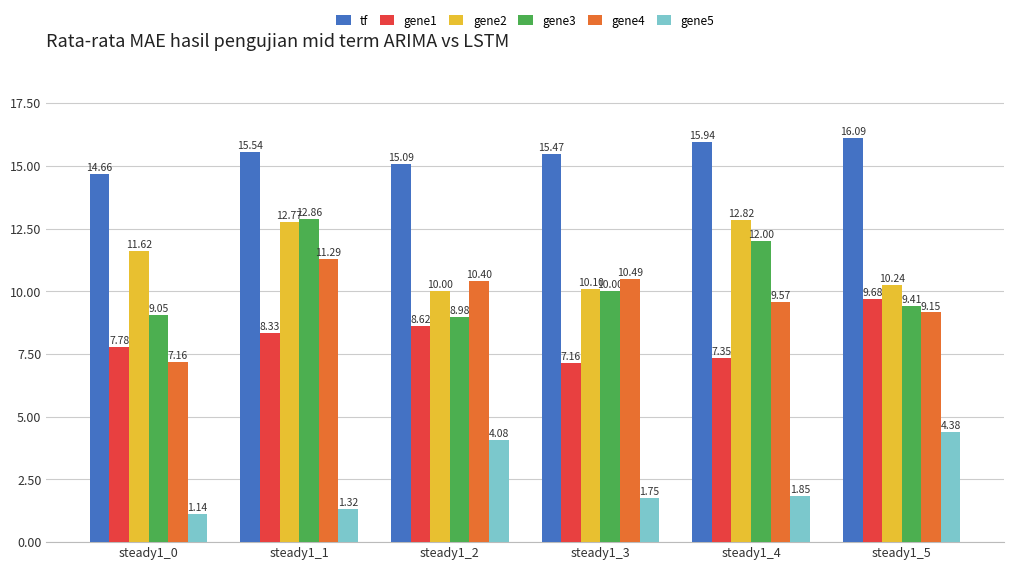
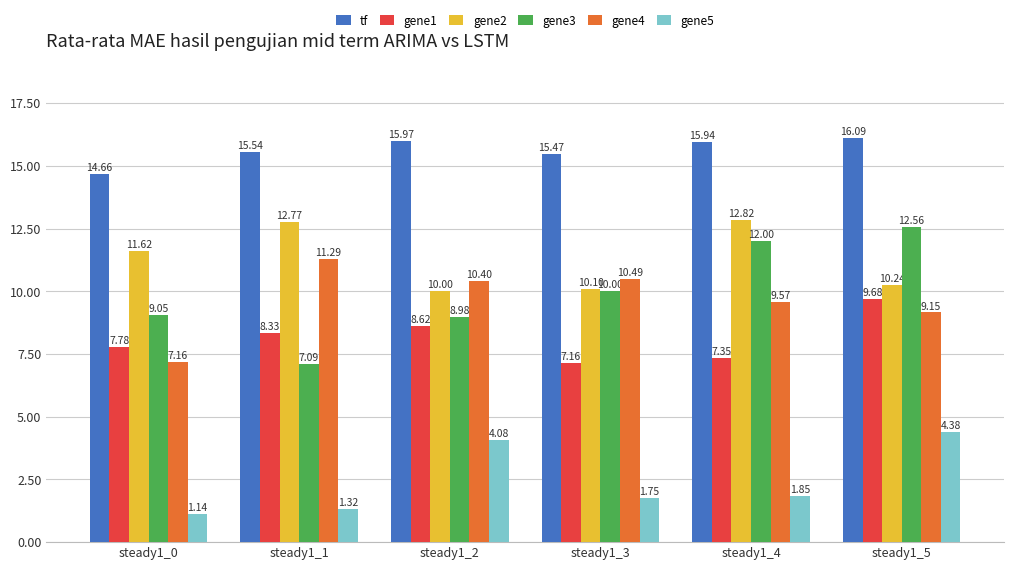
gene3, steady1_1: 12.86 -> 7.09
tf, steady1_2: 15.09 -> 15.97
gene3, steady1_5: 9.41 -> 12.56
